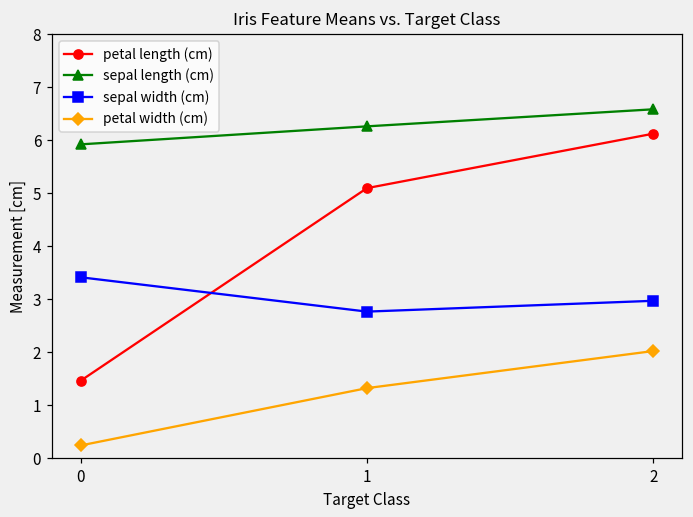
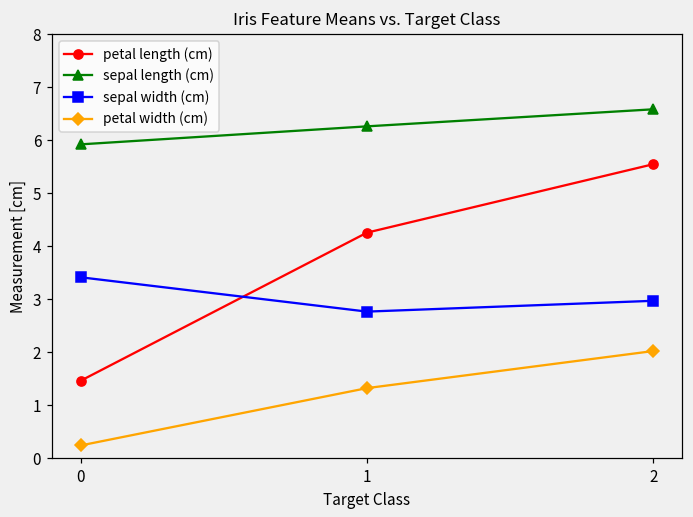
petal length (cm), 1: 5.1 -> 4.3
petal length (cm), 2: 6.1 -> 5.6
